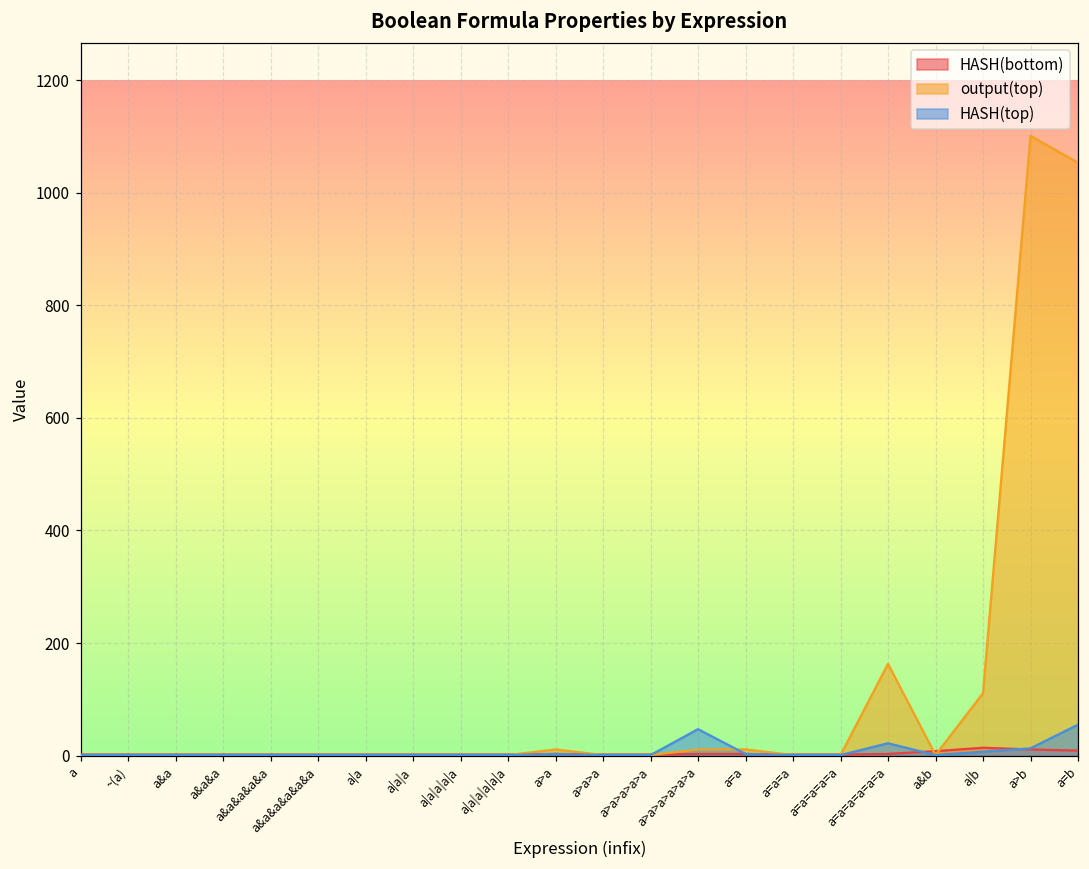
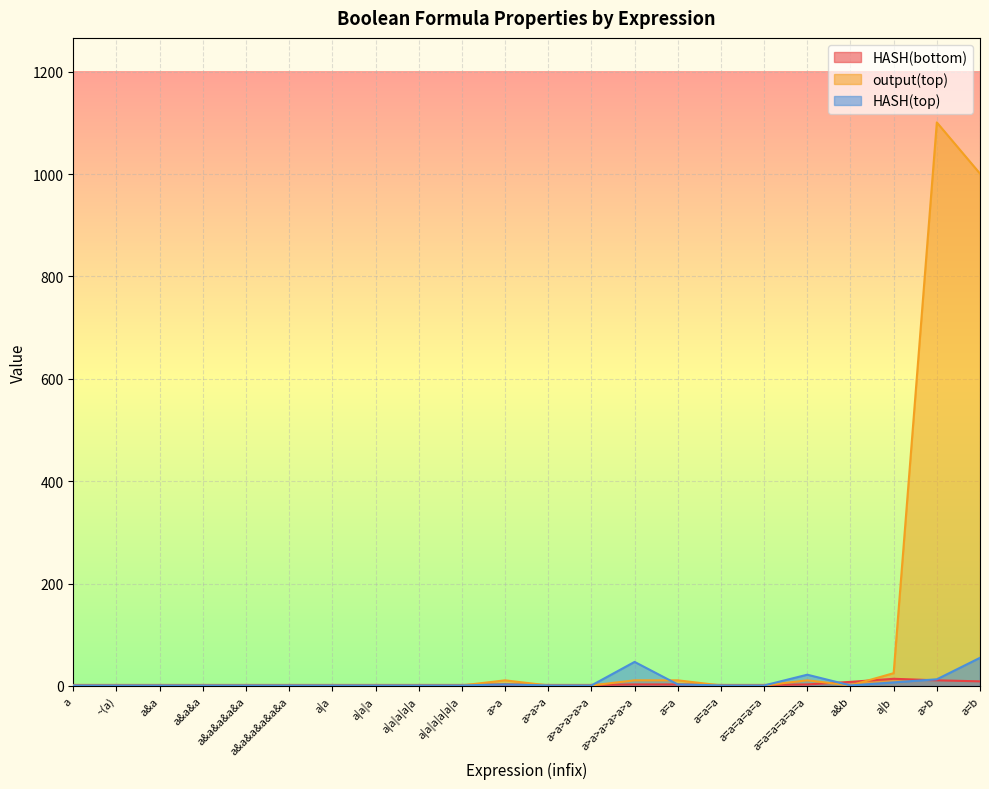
output(top), a=a=a=a=a=a: 160 -> 10
output(top), a|b: 110 -> 30
output(top), a=b: 1050 -> 1000
